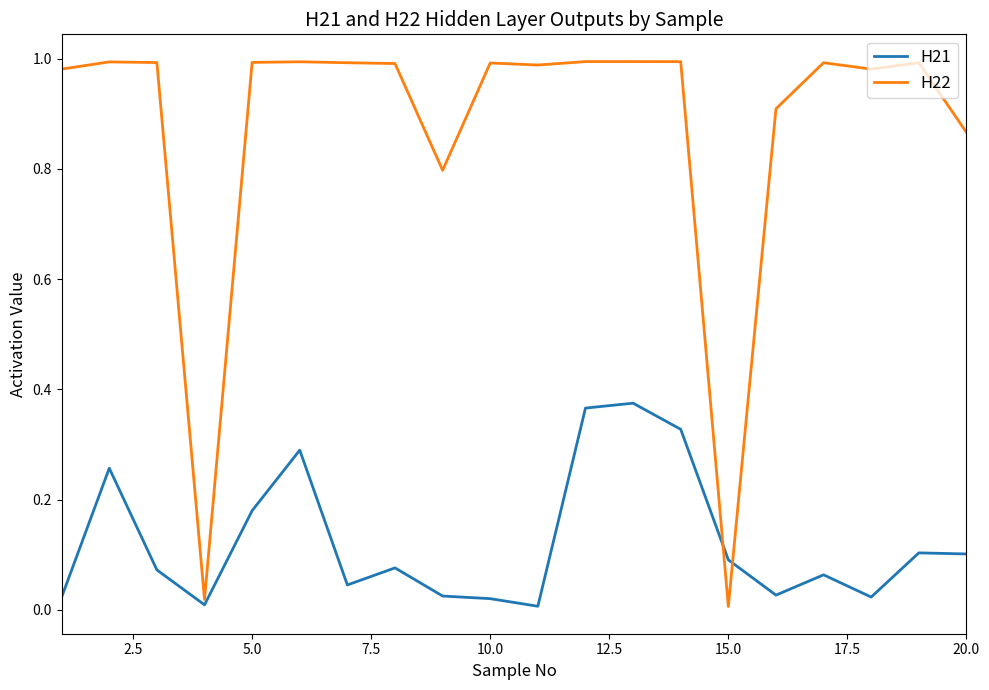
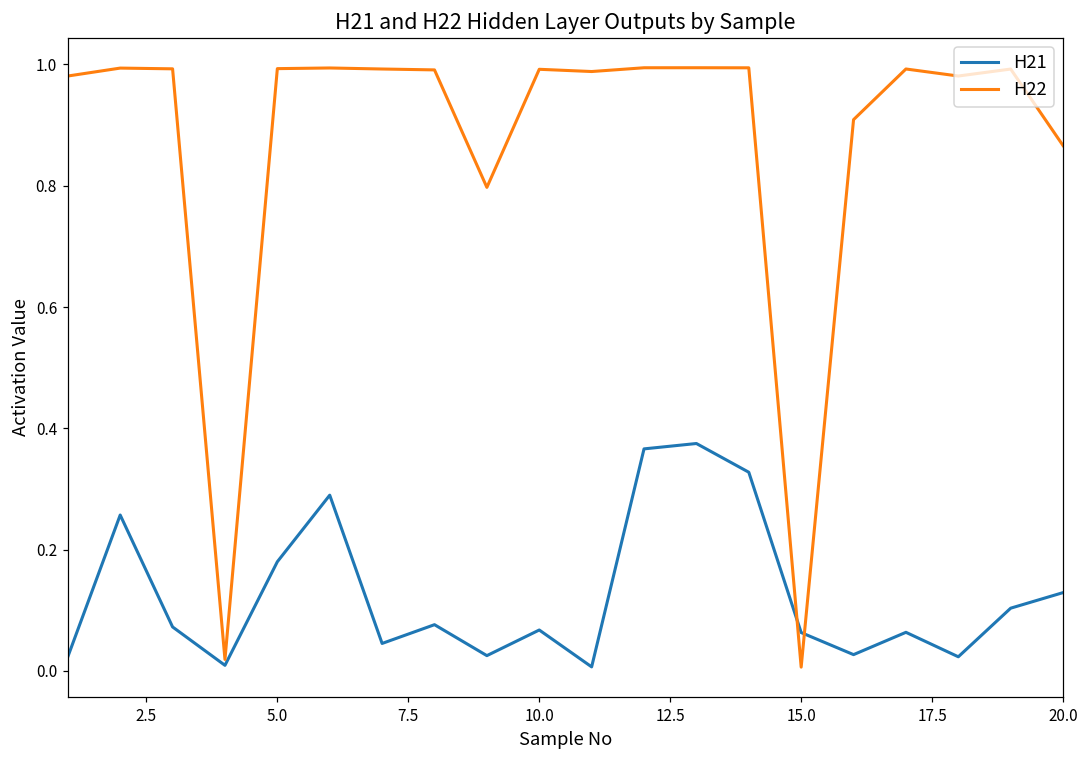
H21, 10.0: 0.02 -> 0.07
H21, 15.0: 0.09 -> 0.06
H21, 20.0: 0.10 -> 0.13
